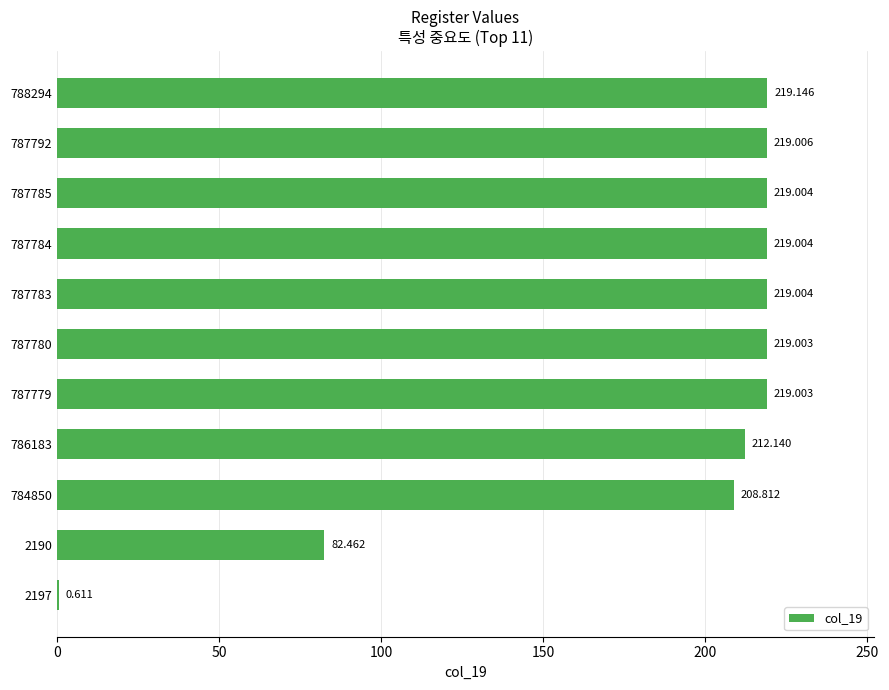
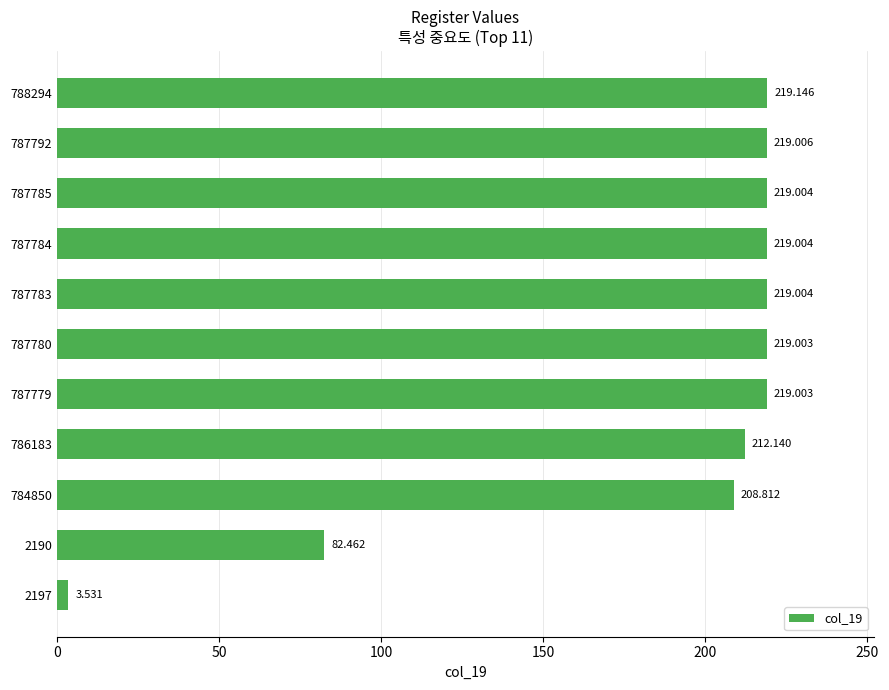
2197: 0.611 -> 3.531
